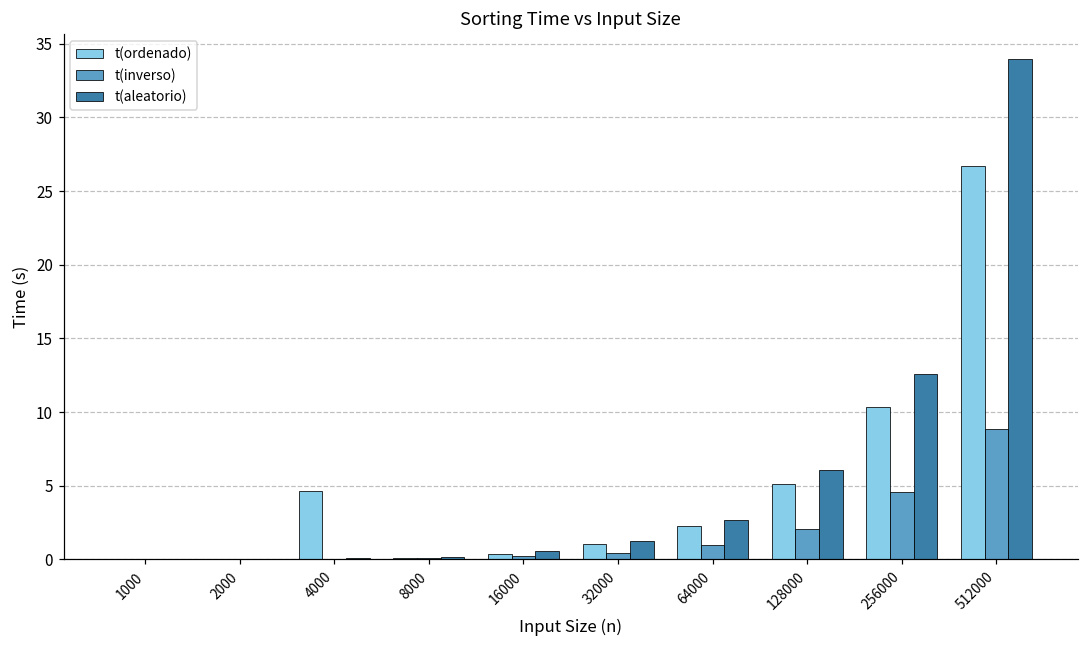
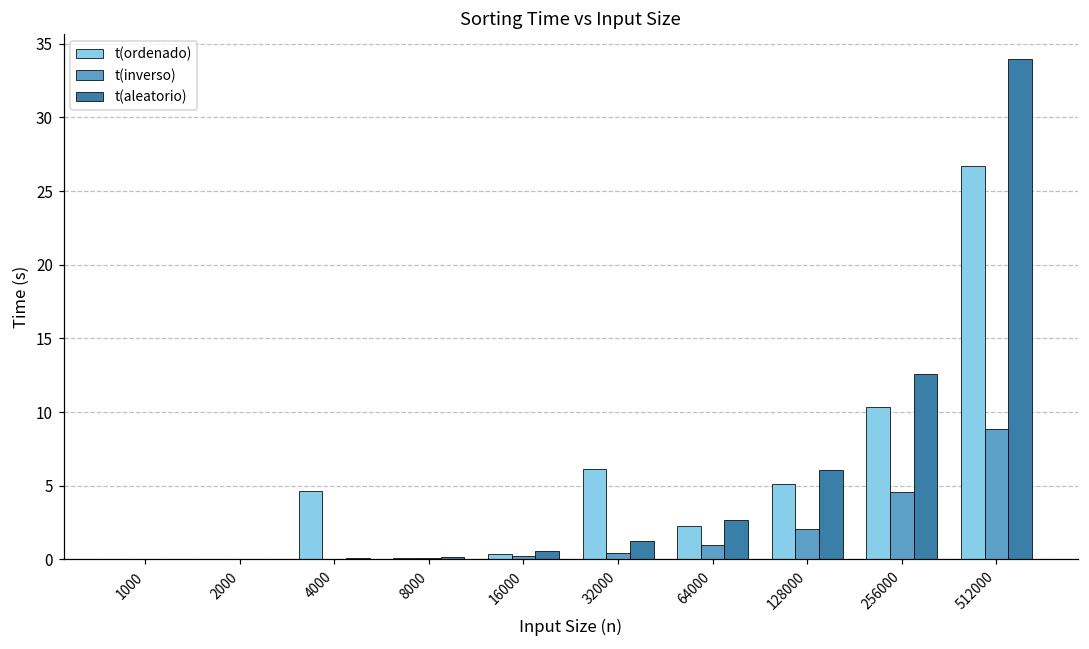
t(ordenado), 32000: 1.1 -> 6.2
